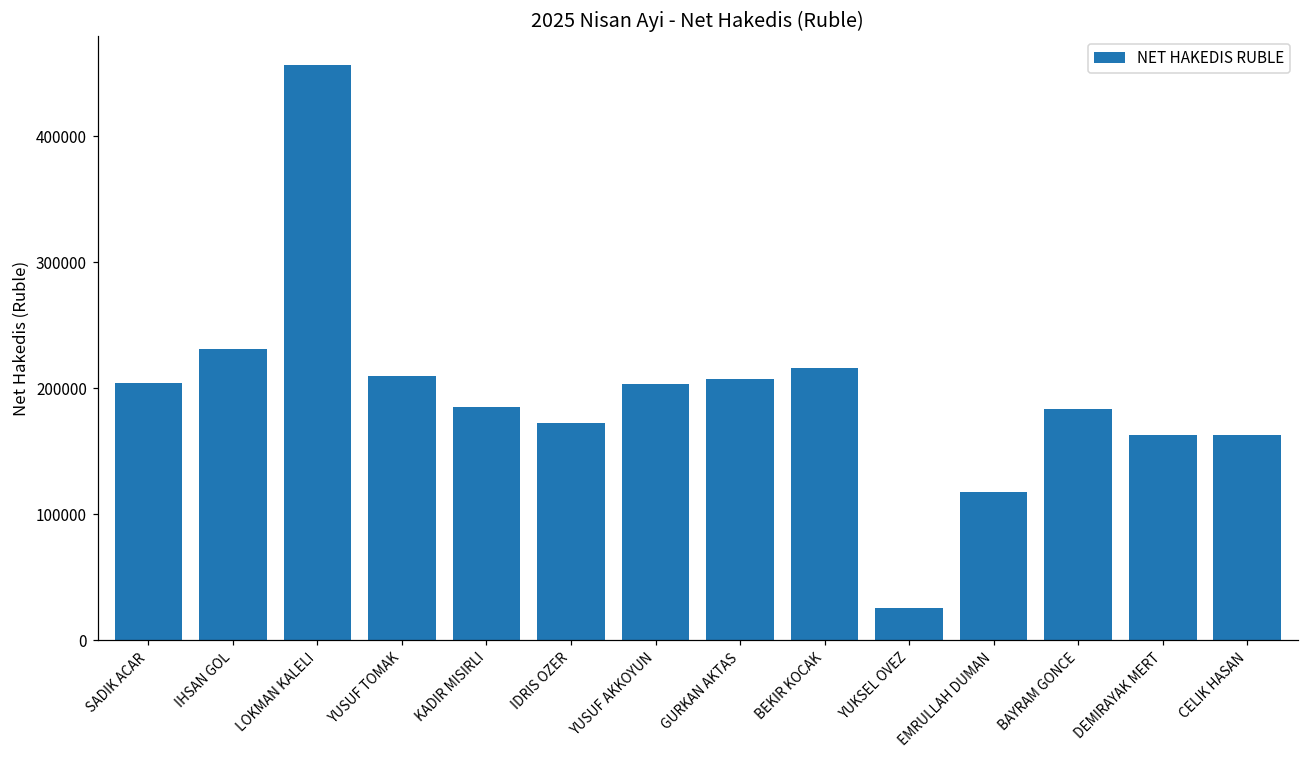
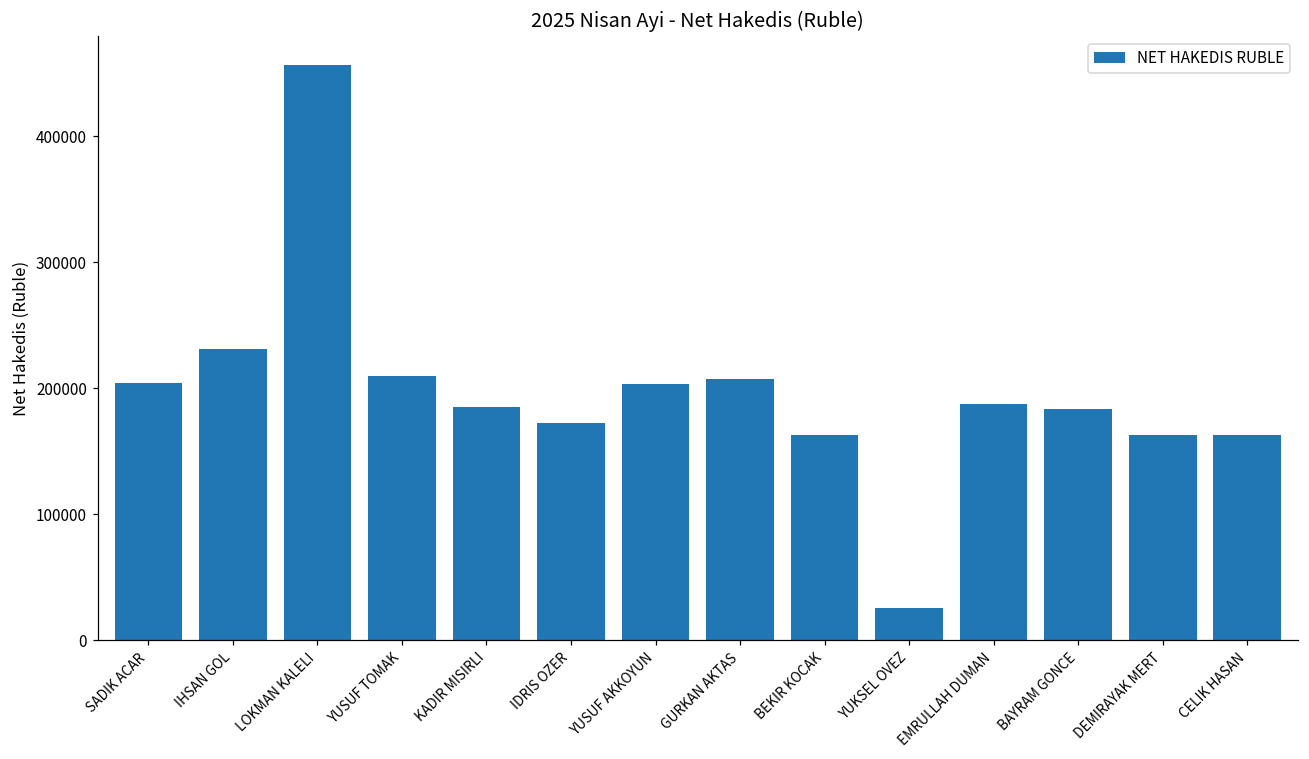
BEKIR KOCAK: 216000 -> 163000
EMRULLAH DUMAN: 117000 -> 187000
